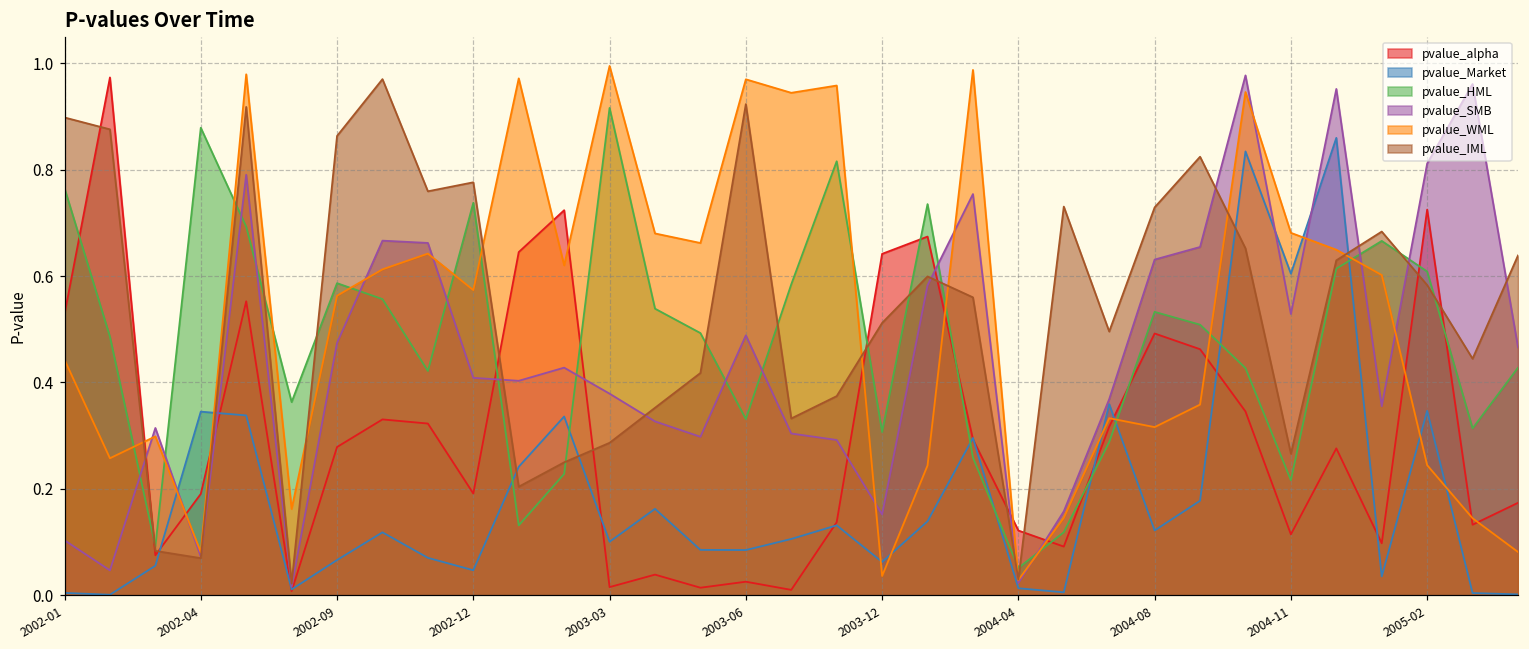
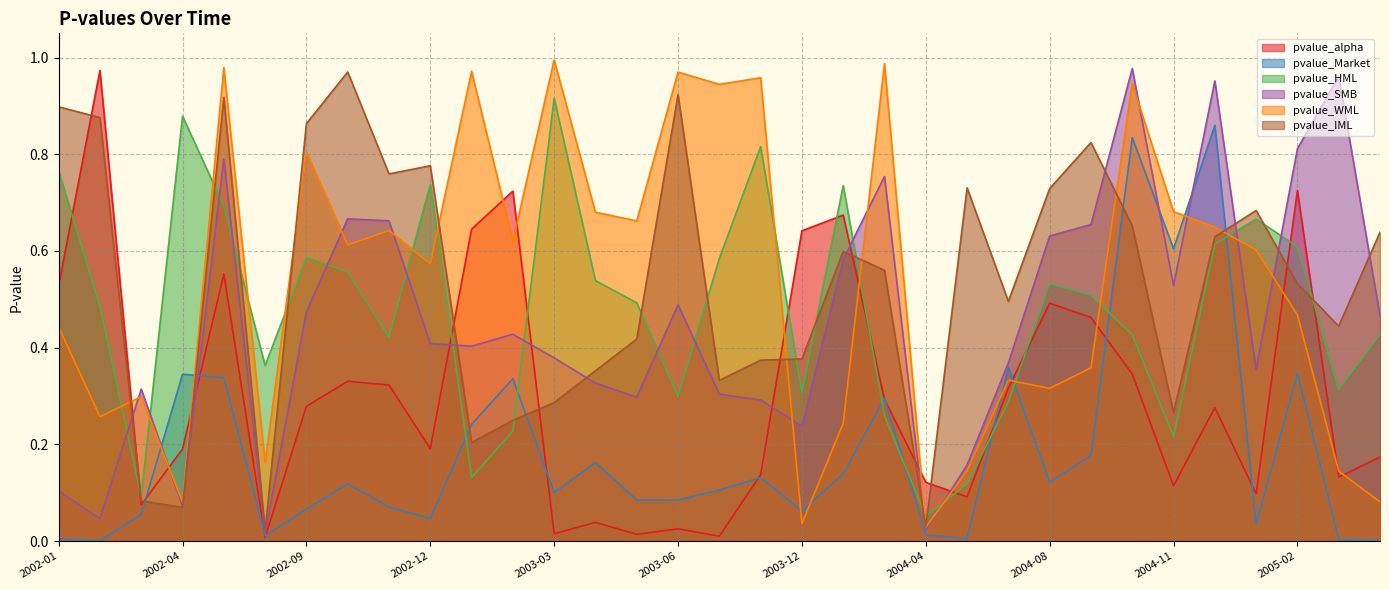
pvalue_WML, 2002-09: 0.56 -> 0.80
pvalue_HML, 2003-06: 0.33 -> 0.30
pvalue_SMB, 2003-12: 0.15 -> 0.24
pvalue_IML, 2003-12: 0.51 -> 0.38
pvalue_WML, 2005-02: 0.24 -> 0.47
pvalue_IML, 2005-02: 0.58 -> 0.53
